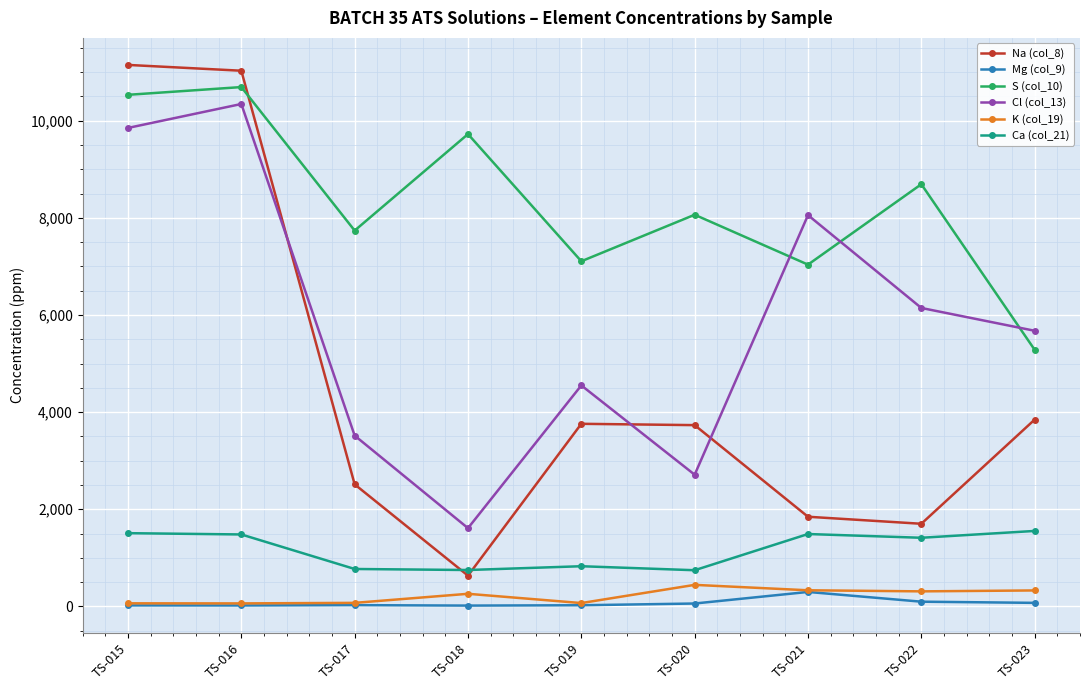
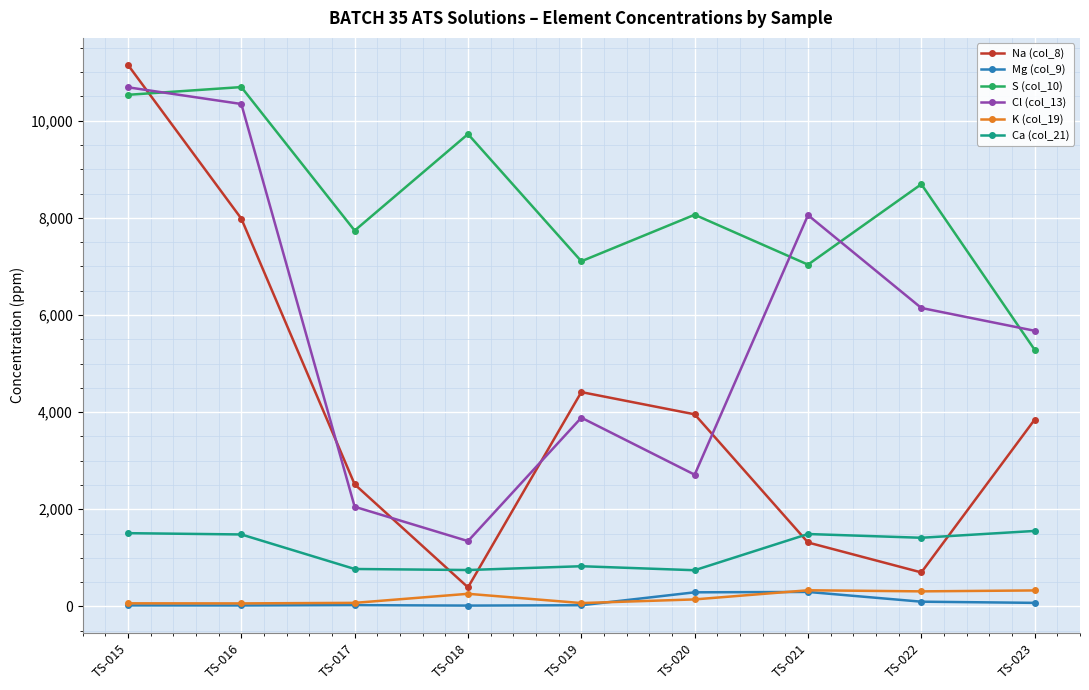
Cl (col_13), TS-015: 9,900 -> 10,700
Na (col_8), TS-016: 11,000 -> 8,000
Cl (col_13), TS-017: 3,500 -> 2,100
Na (col_8), TS-018: 600 -> 400
Cl (col_13), TS-018: 1,600 -> 1,300
Na (col_8), TS-019: 3,800 -> 4,400
Cl (col_13), TS-019: 4,500 -> 3,900
Na (col_8), TS-020: 3,700 -> 4,000
Mg (col_9), TS-020: 100 -> 300
K (col_19), TS-020: 400 -> 100
Na (col_8), TS-021: 1,800 -> 1,300
Na (col_8), TS-022: 1,700 -> 700
